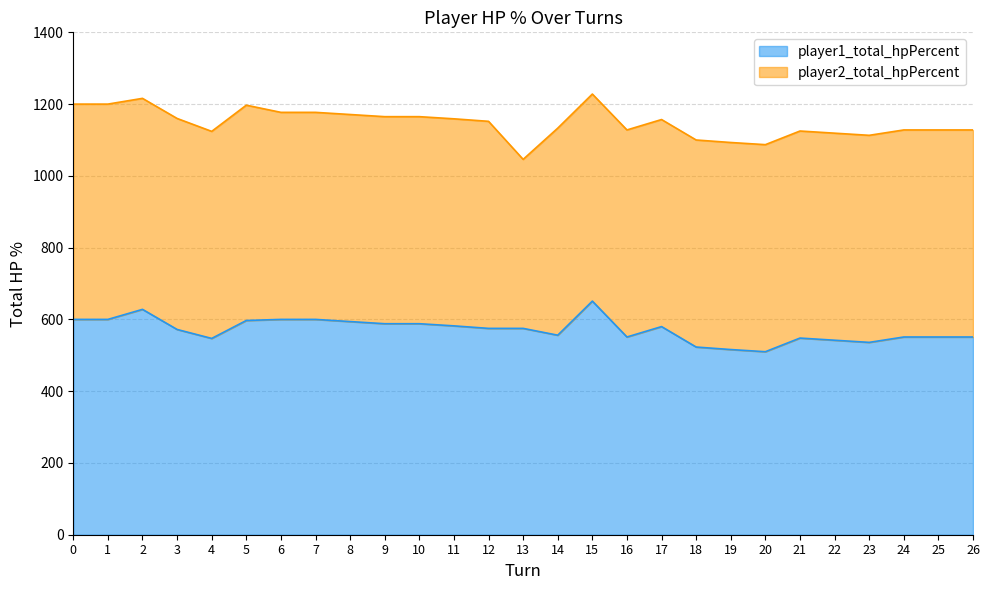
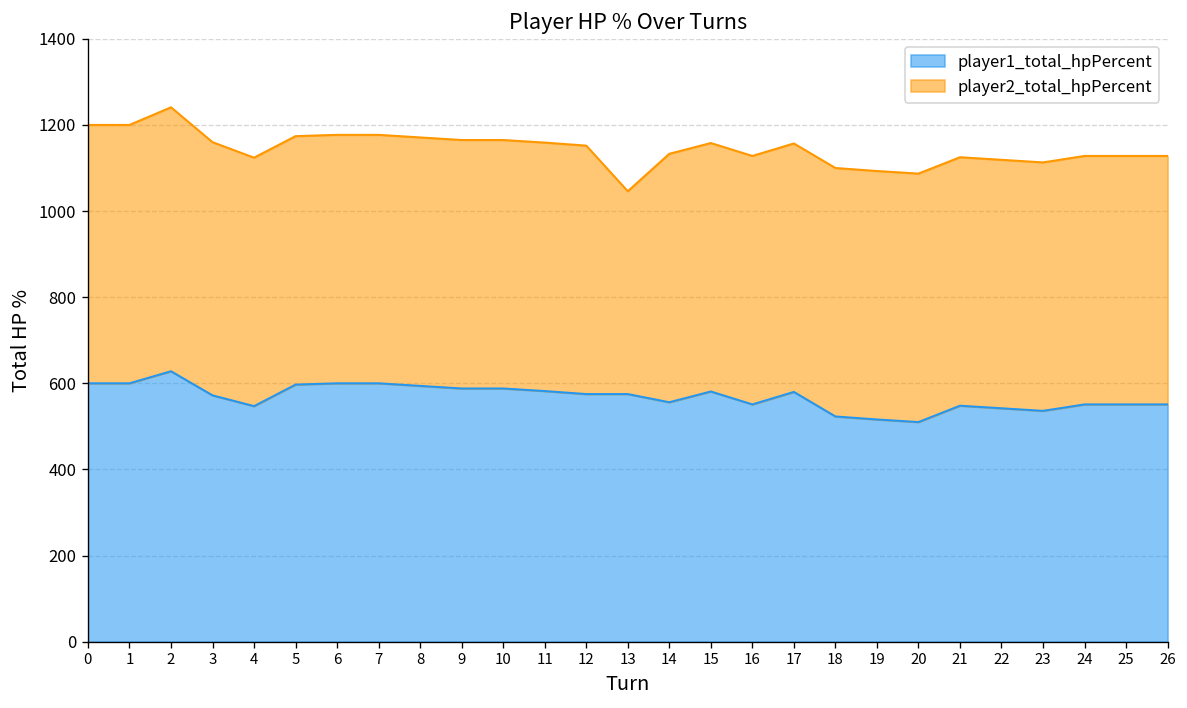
player2_total_hpPercent, 2: 590 -> 610
player2_total_hpPercent, 5: 600 -> 580
player1_total_hpPercent, 15: 650 -> 580
